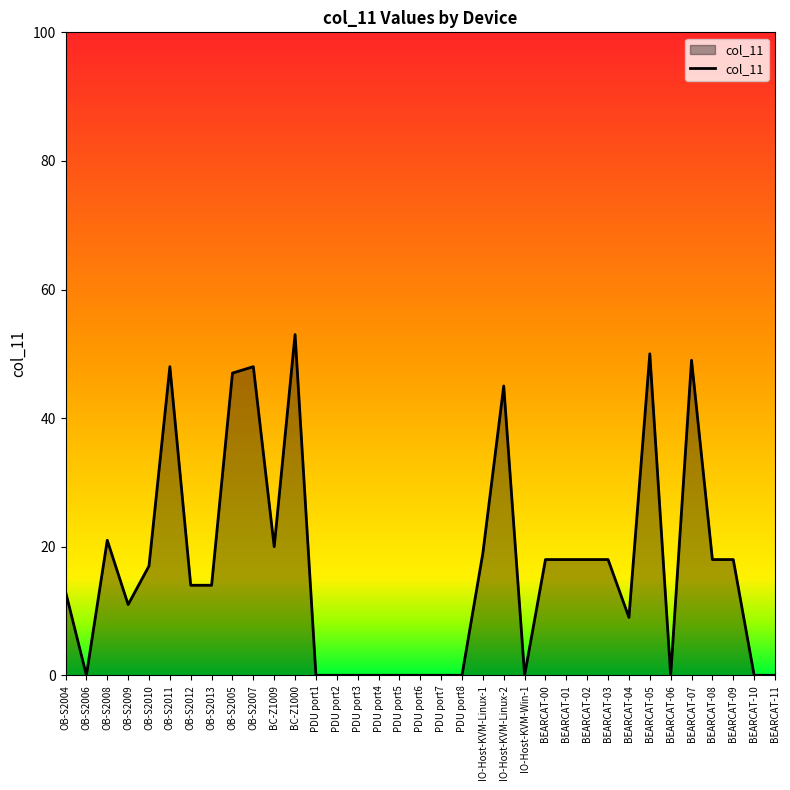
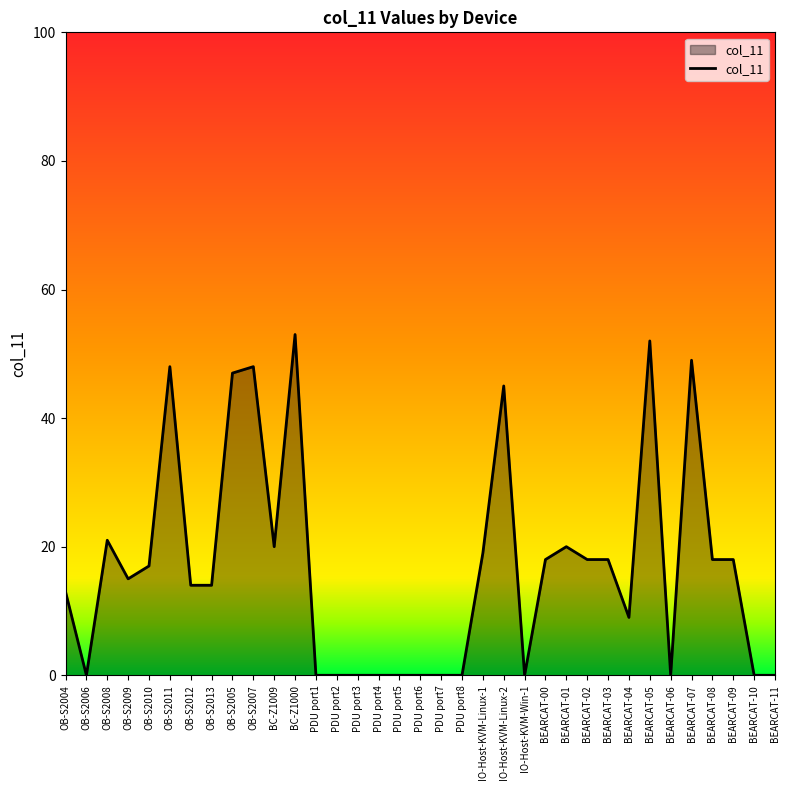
OB-S2009: 11 -> 15
BEARCAT-01: 18 -> 20
BEARCAT-05: 50 -> 52
